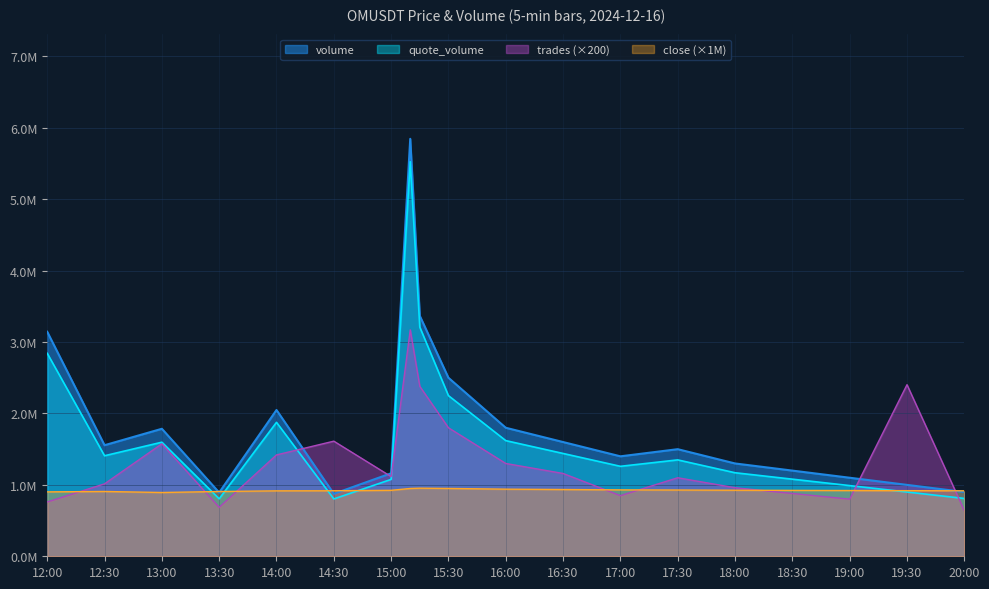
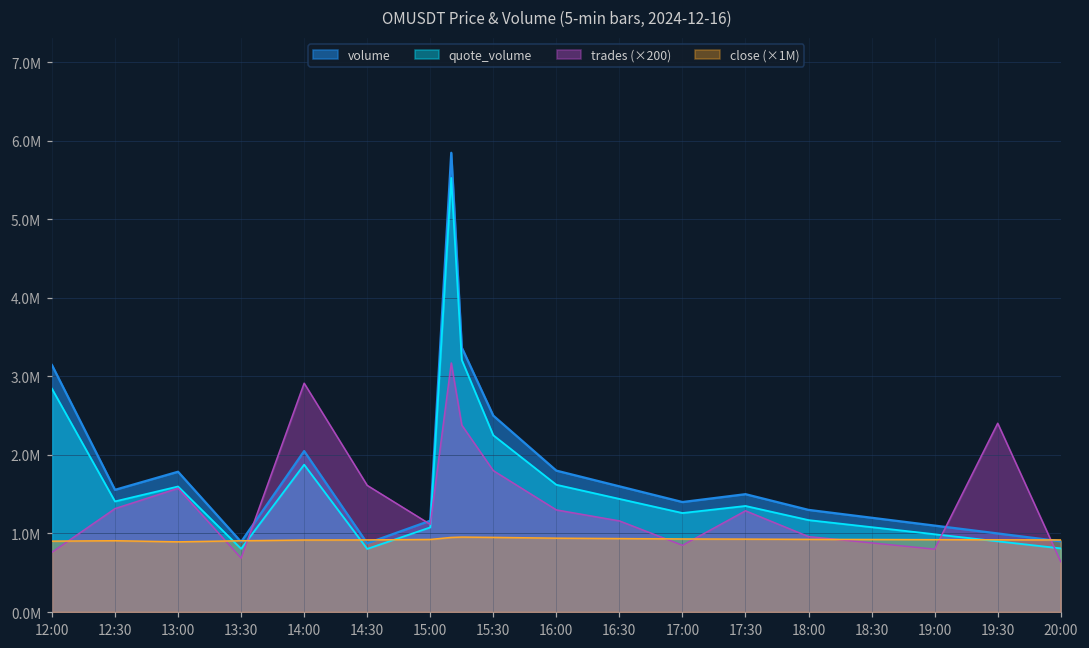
trades (×200), 12:30: 1000000 -> 1300000
trades (×200), 14:00: 1400000 -> 2900000
trades (×200), 17:30: 1100000 -> 1300000
